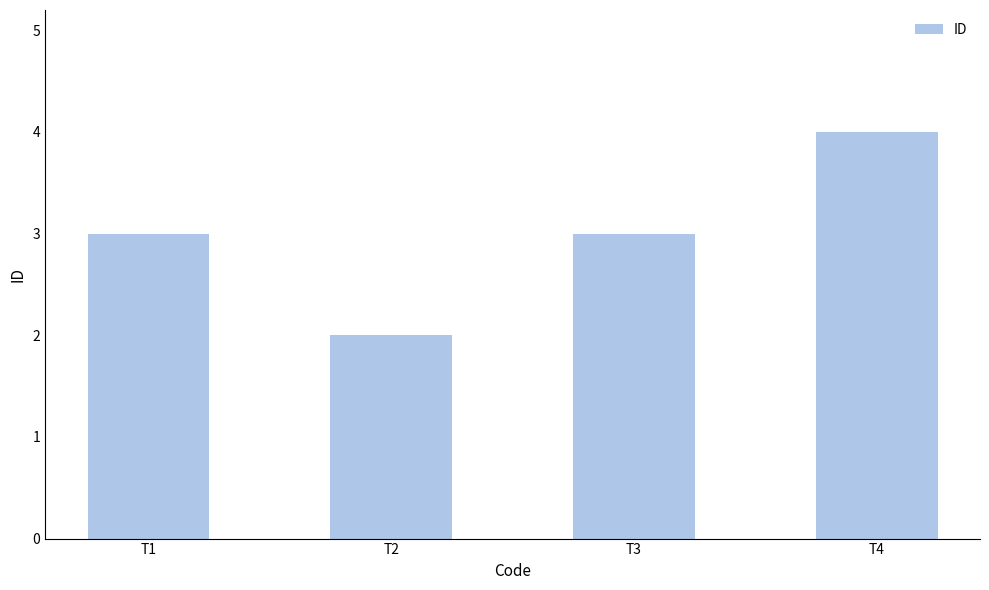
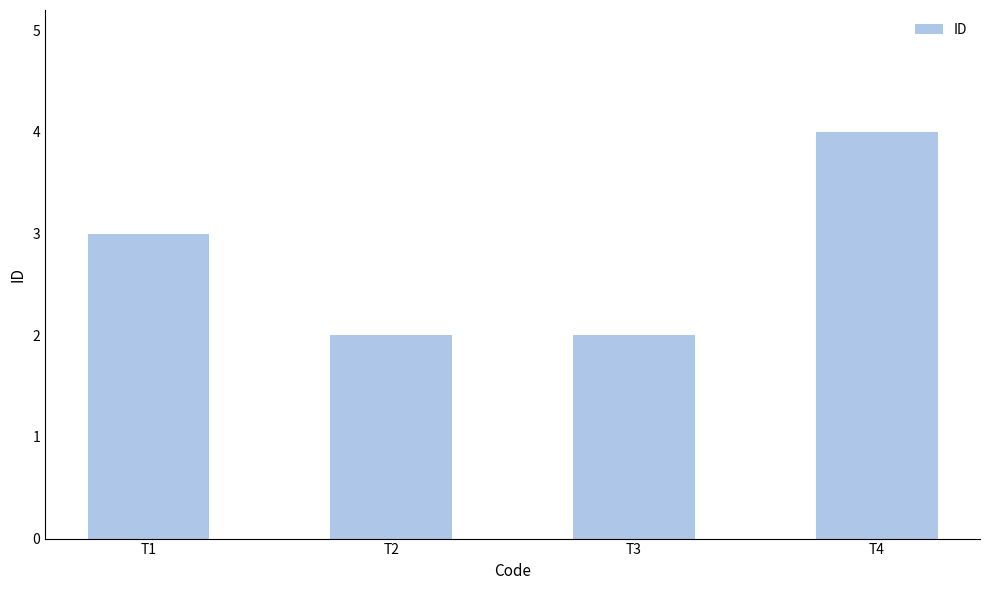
T3: 3 -> 2
